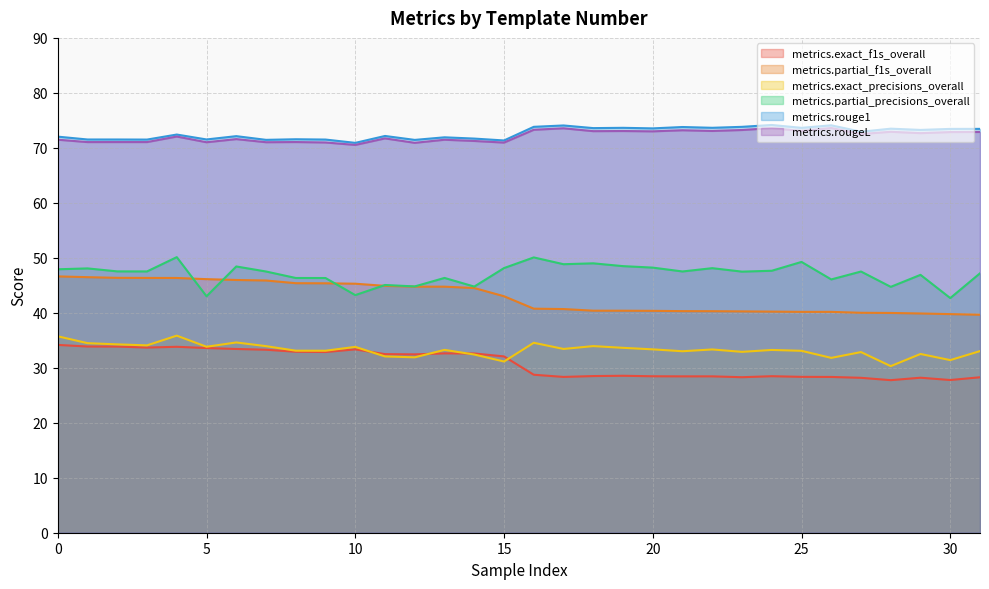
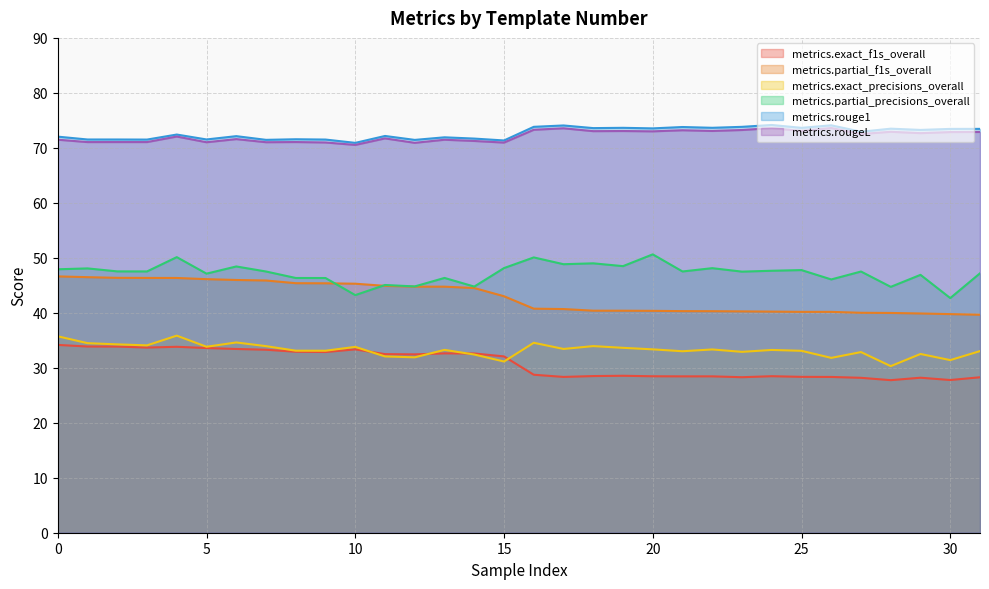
metrics.partial_precisions_overall, 5: 43 -> 47
metrics.partial_precisions_overall, 20: 48 -> 51
metrics.partial_precisions_overall, 25: 49 -> 48
